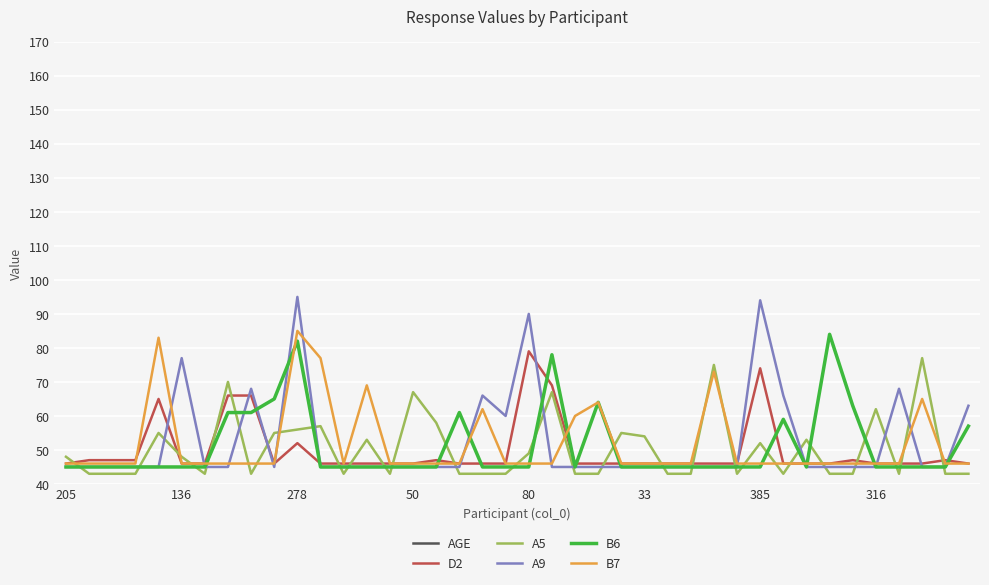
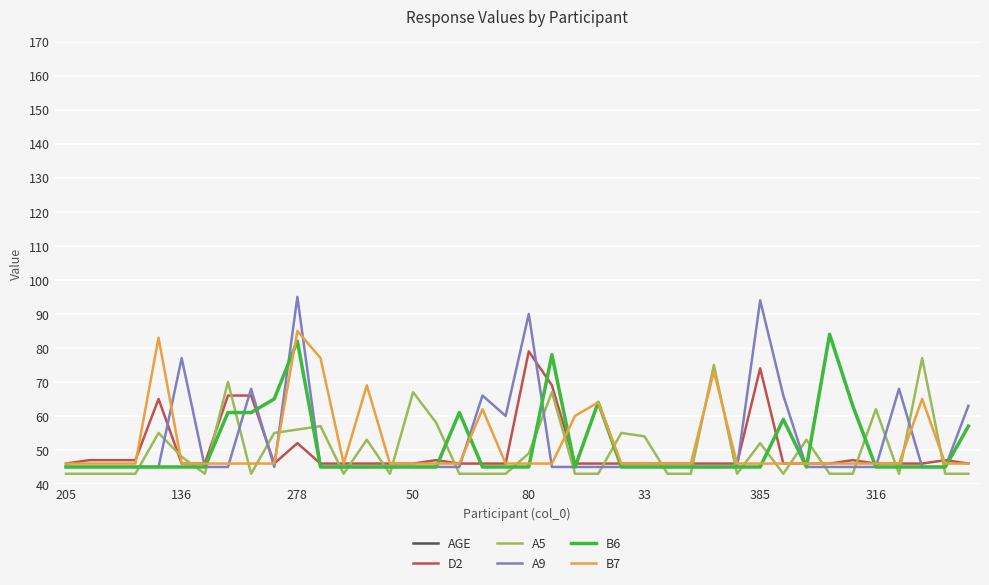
A5, 205: 48 -> 43
